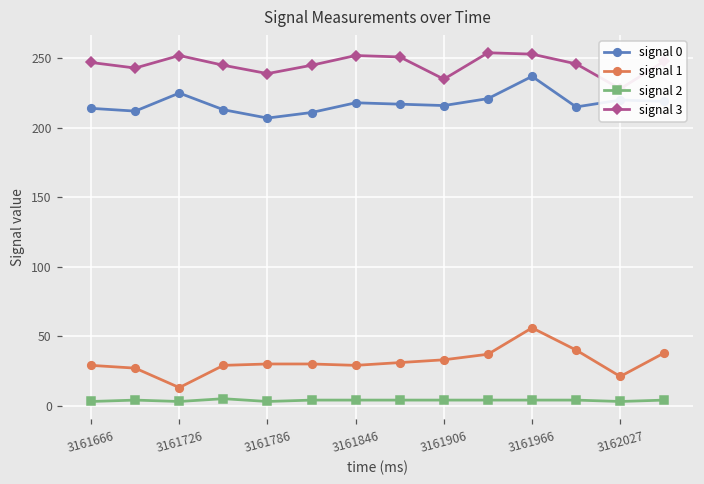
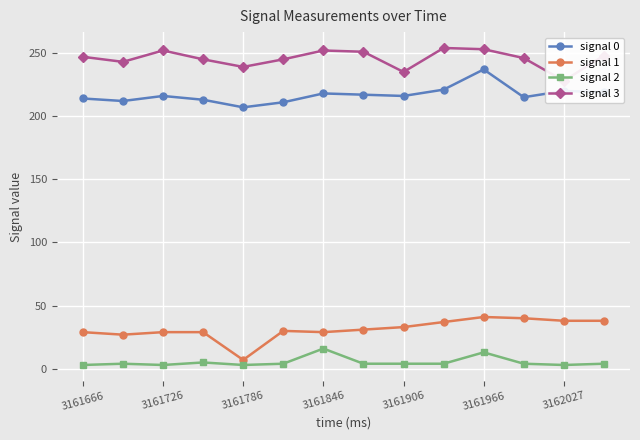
signal 0, 3161726: 225 -> 216
signal 1, 3161726: 13 -> 29
signal 1, 3161786: 30 -> 7
signal 2, 3161846: 4 -> 16
signal 1, 3161966: 56 -> 41
signal 2, 3161966: 4 -> 13
signal 1, 3162027: 21 -> 38
